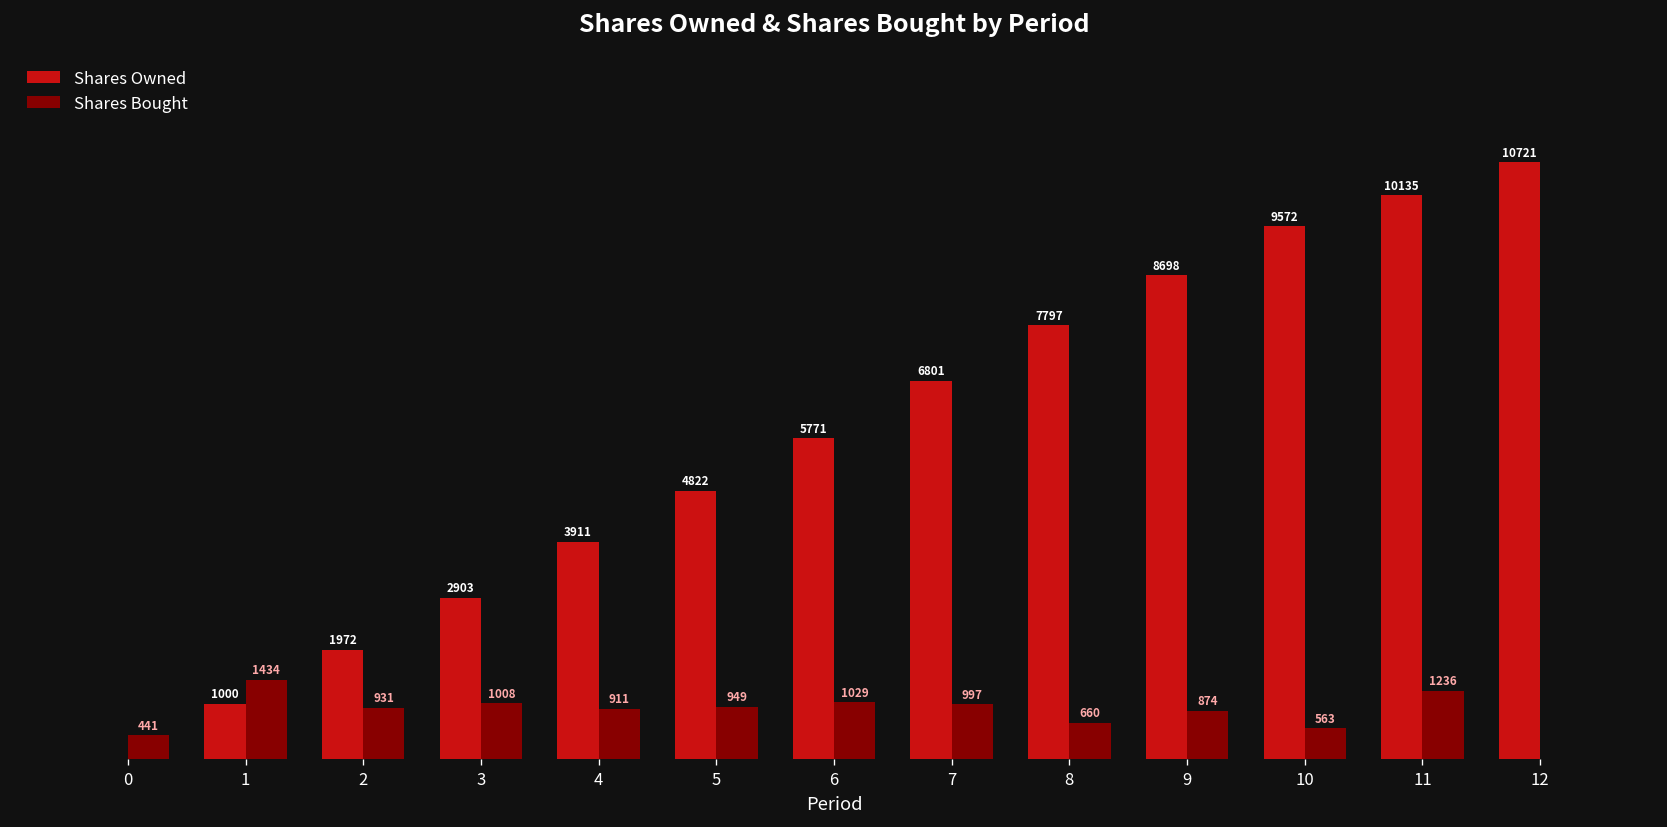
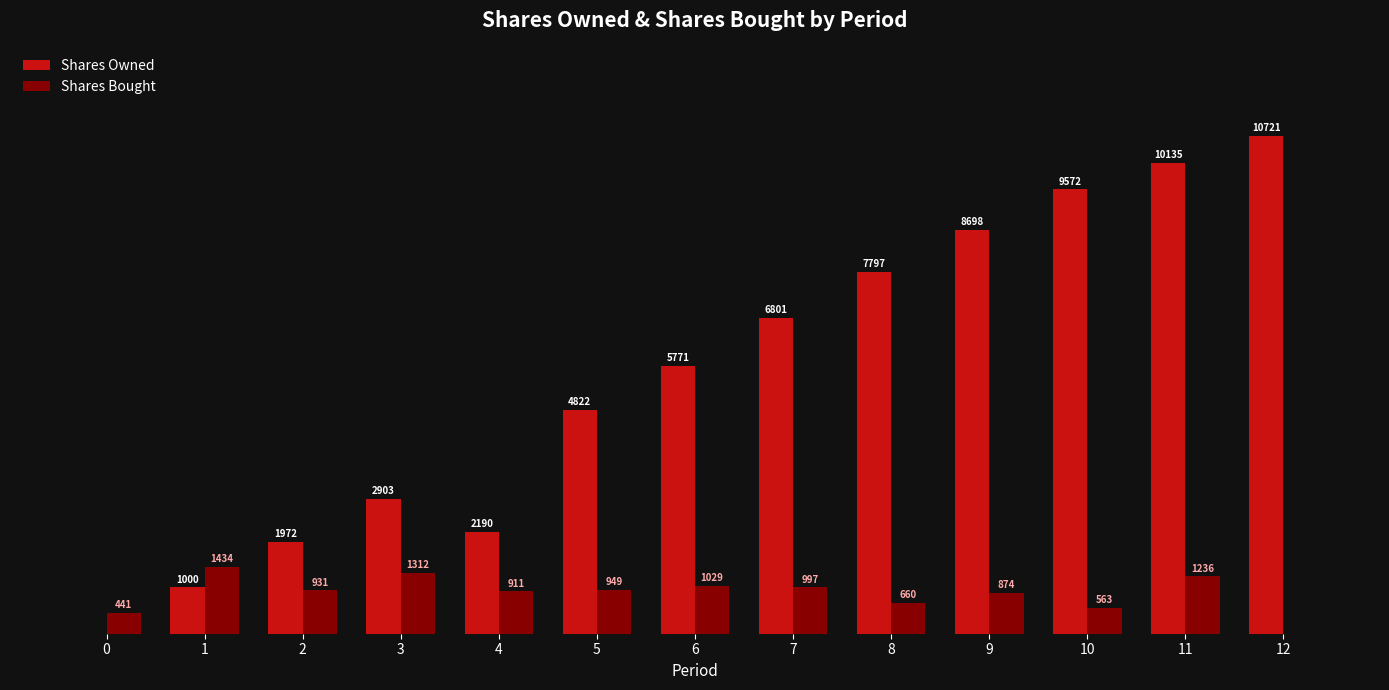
Shares Bought, 3: 1008 -> 1312
Shares Owned, 4: 3911 -> 2190
